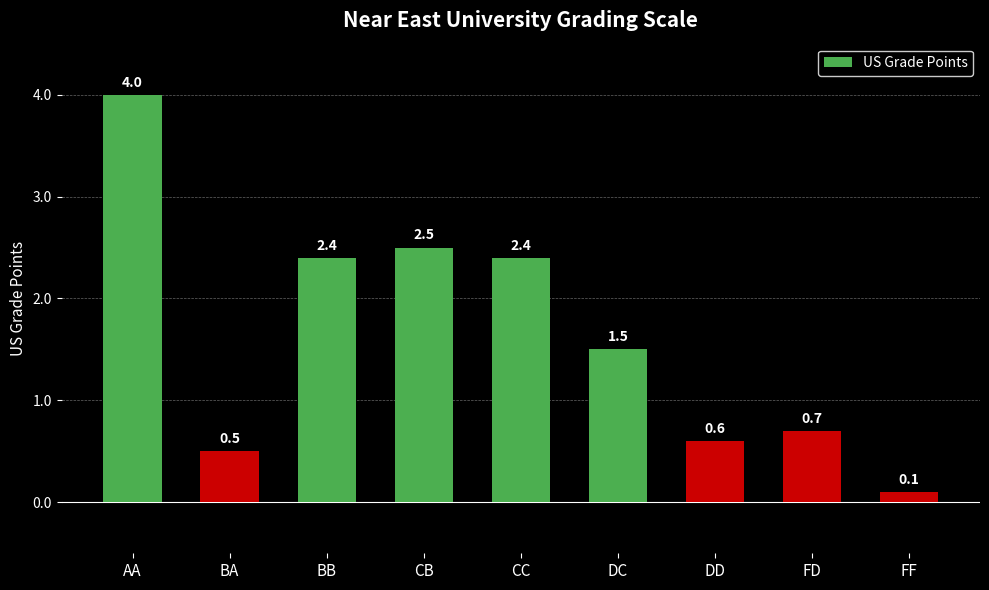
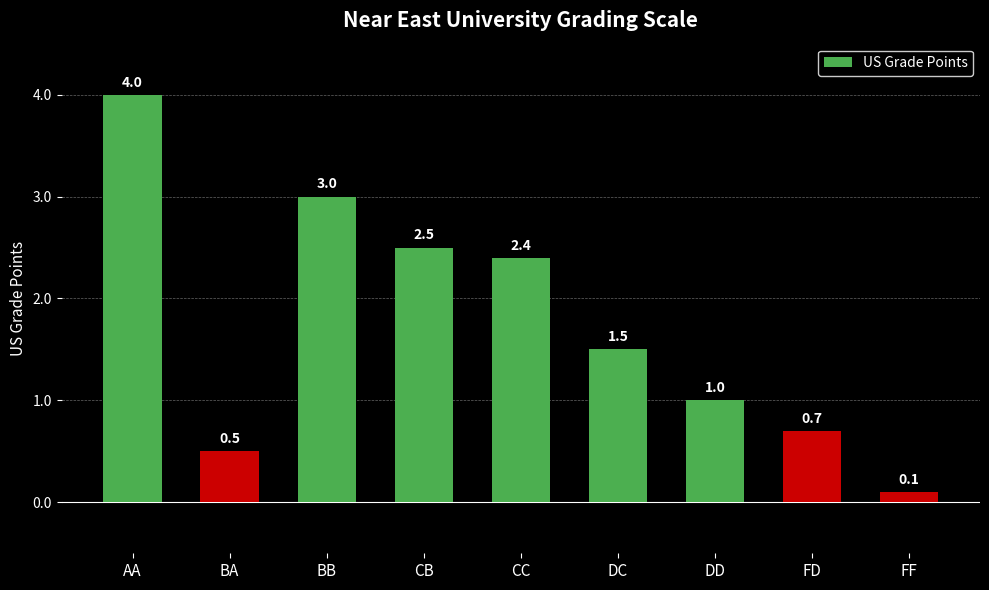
BB: 2.4 -> 3.0
DD: 0.6 -> 1.0
